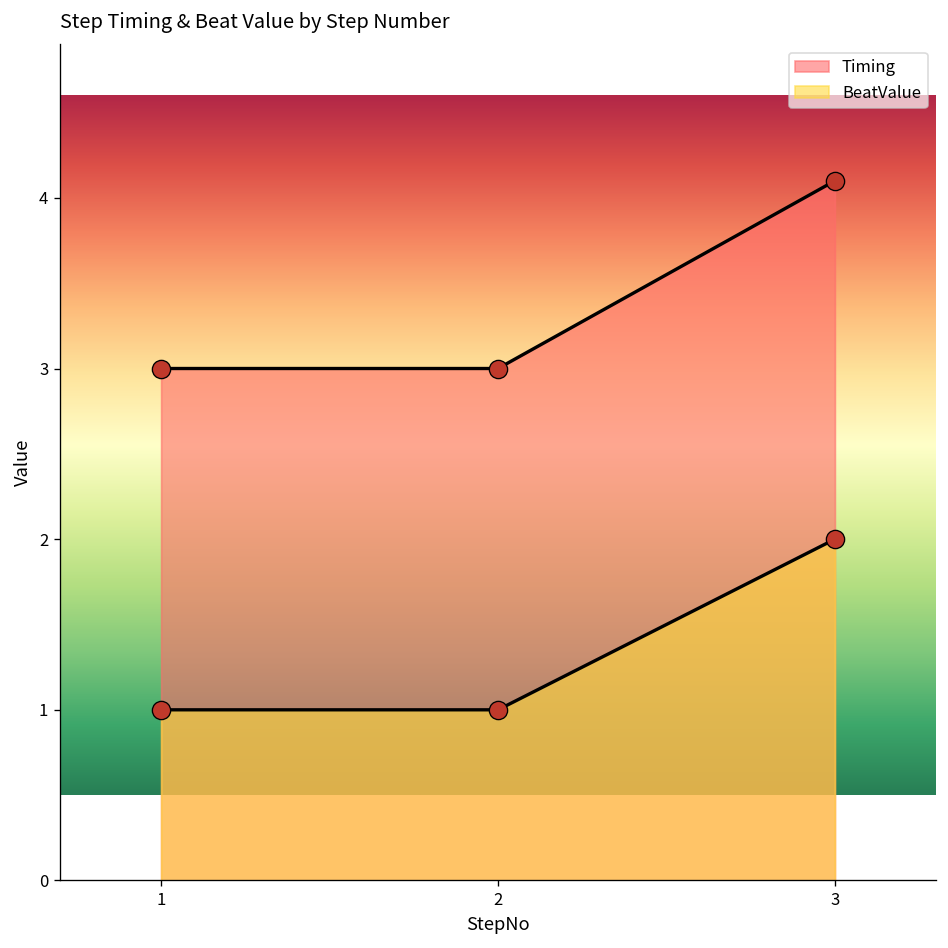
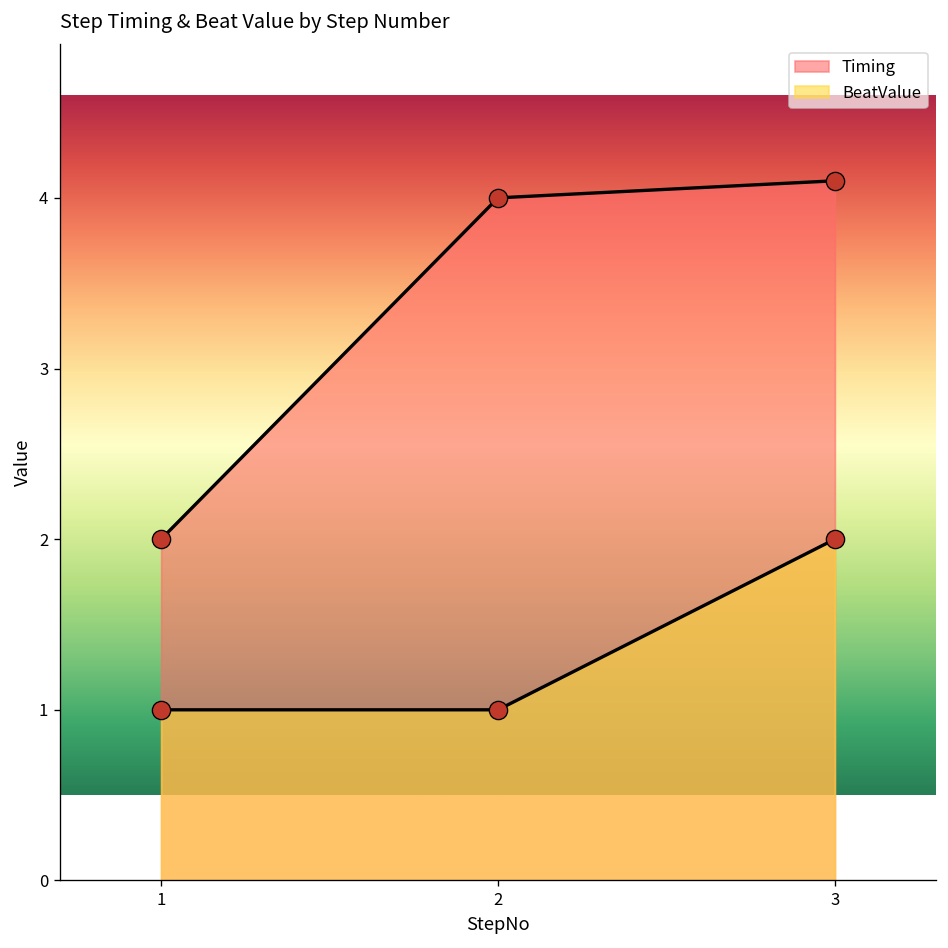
Timing, 1: 3 -> 2
Timing, 2: 3 -> 4
